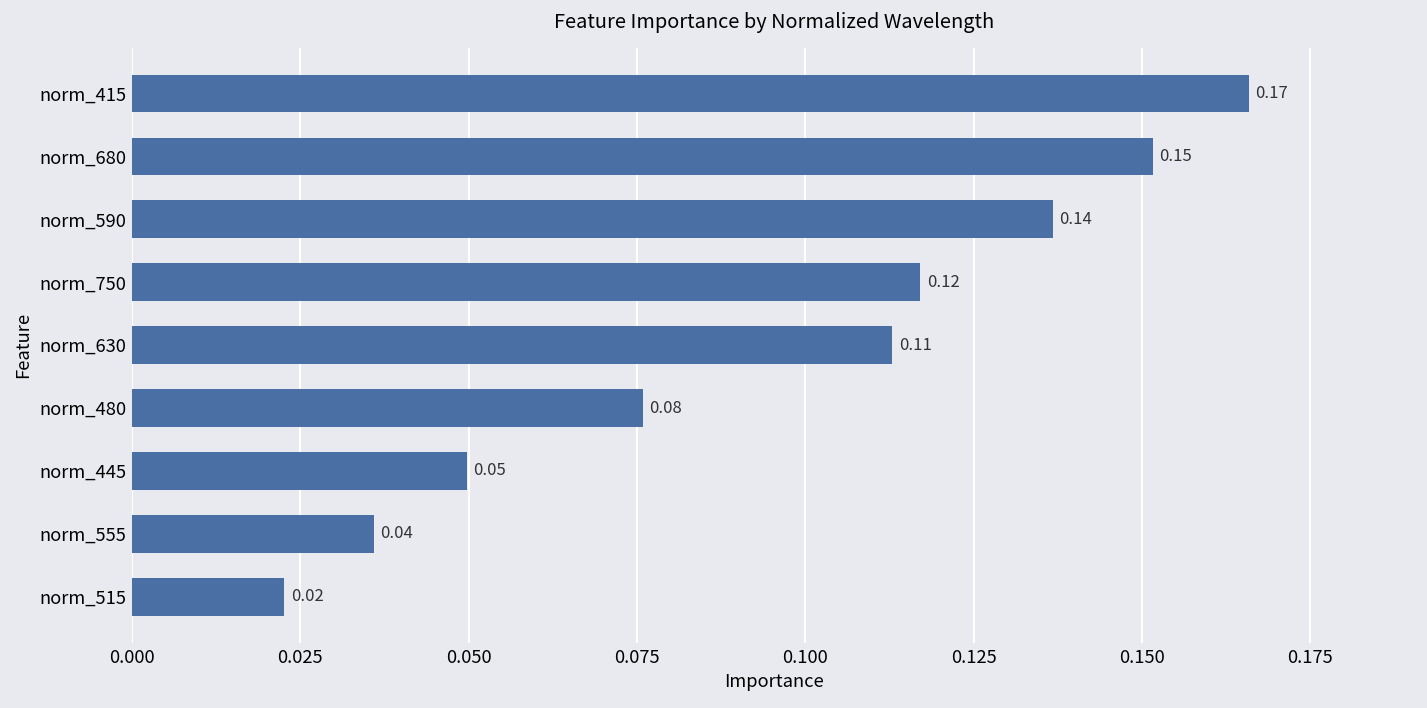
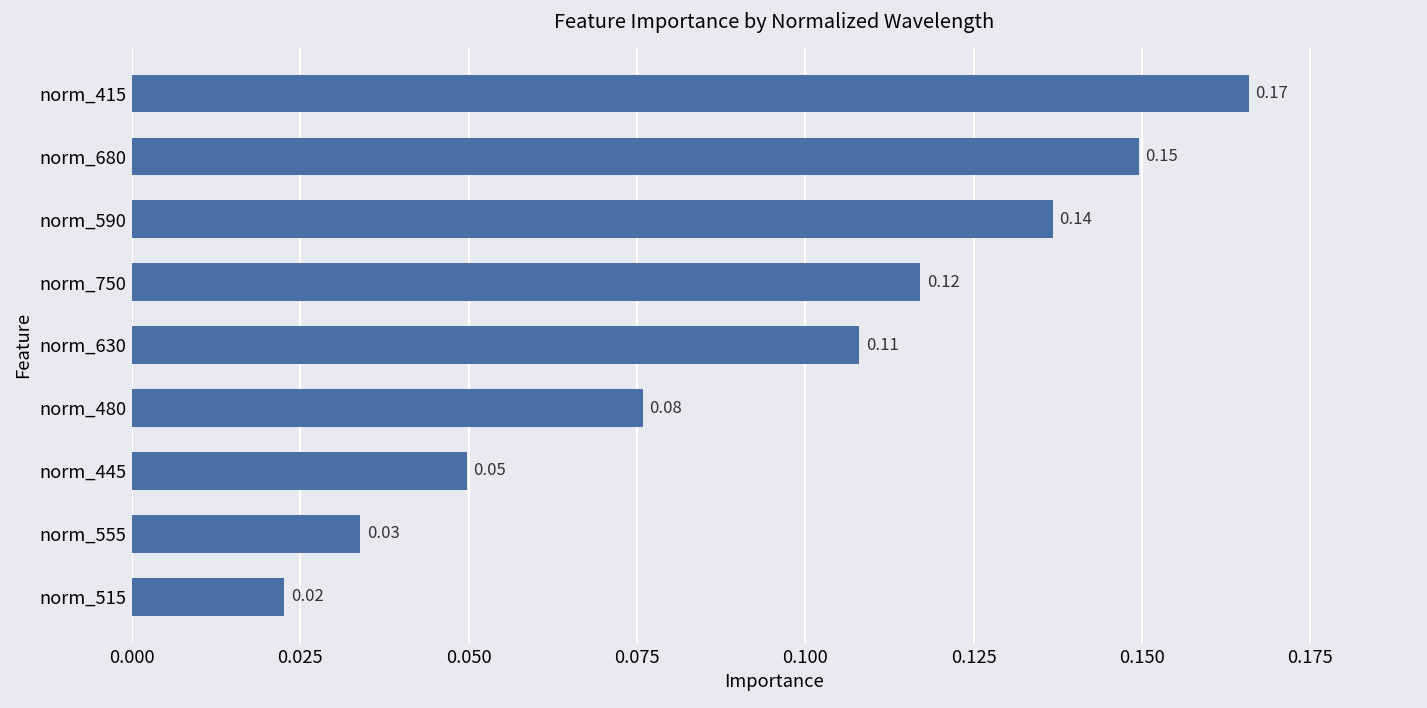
norm_680: 0.152 -> 0.150
norm_630: 0.113 -> 0.108
norm_555: 0.04 -> 0.03
